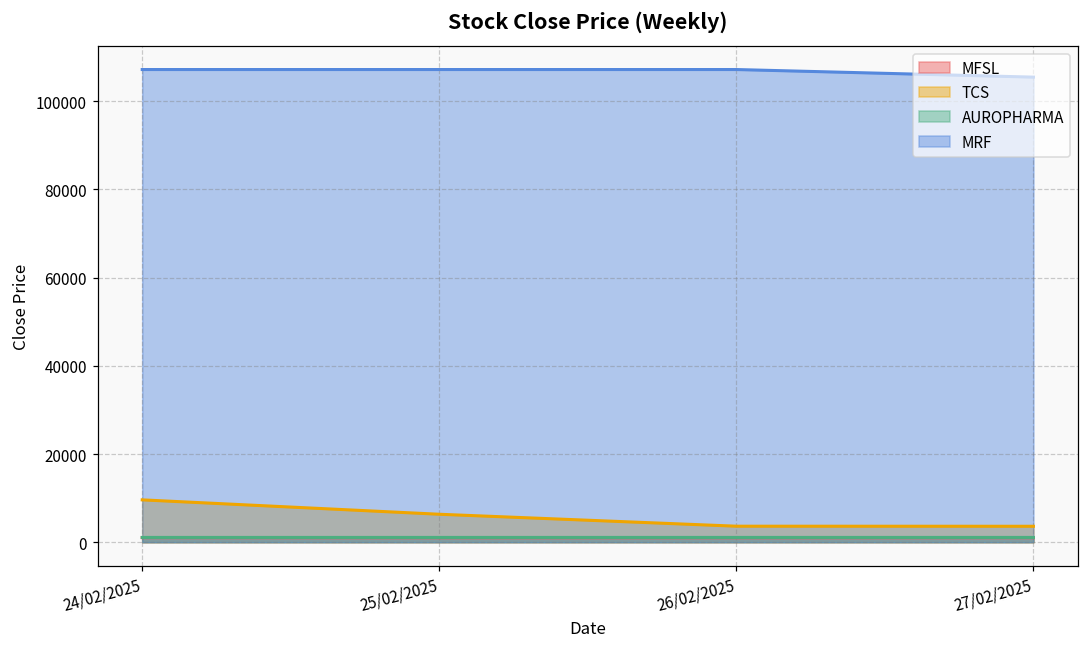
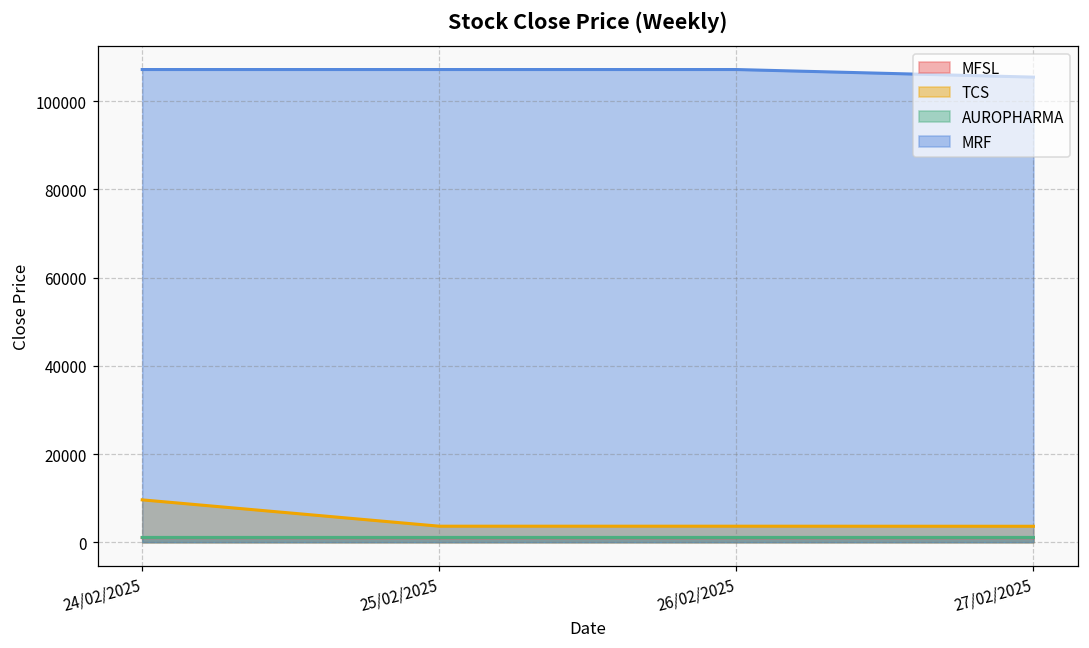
TCS, 25/02/2025: 6000 -> 4000
